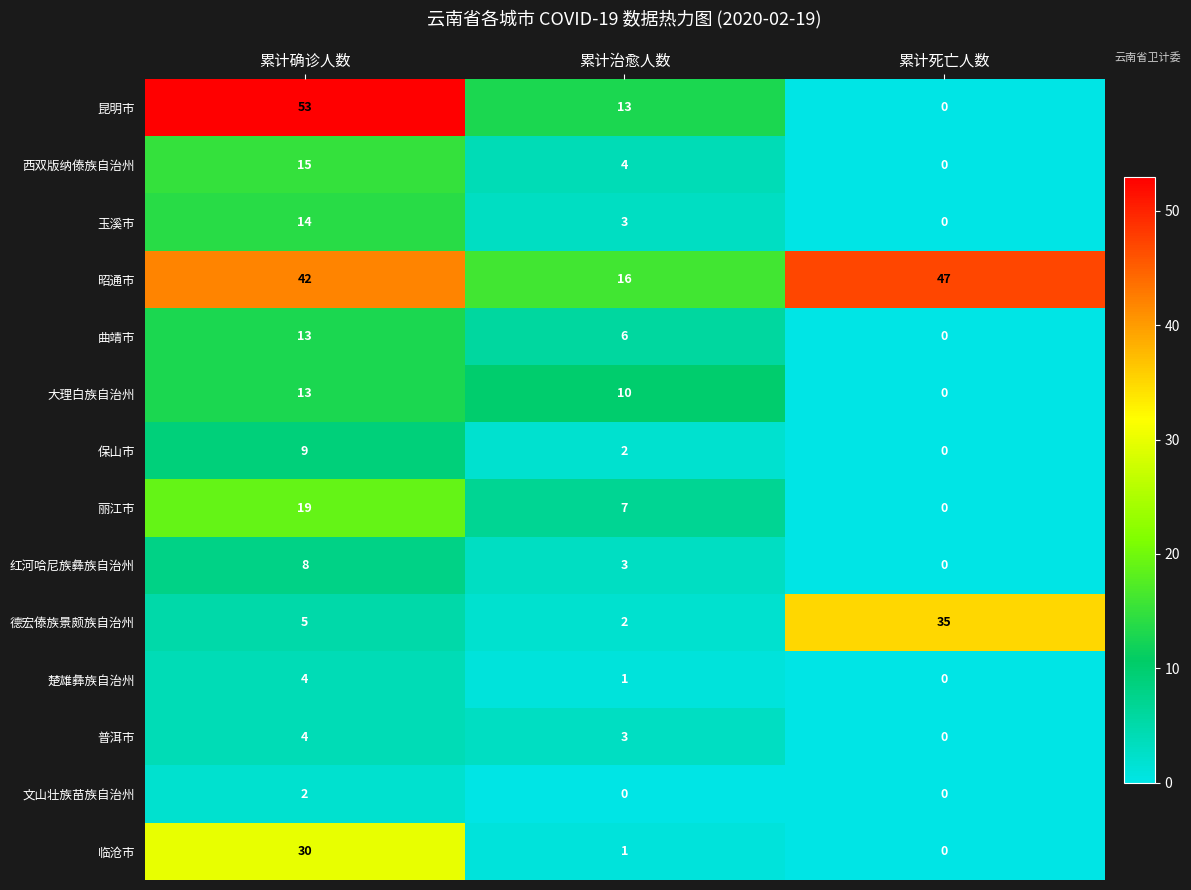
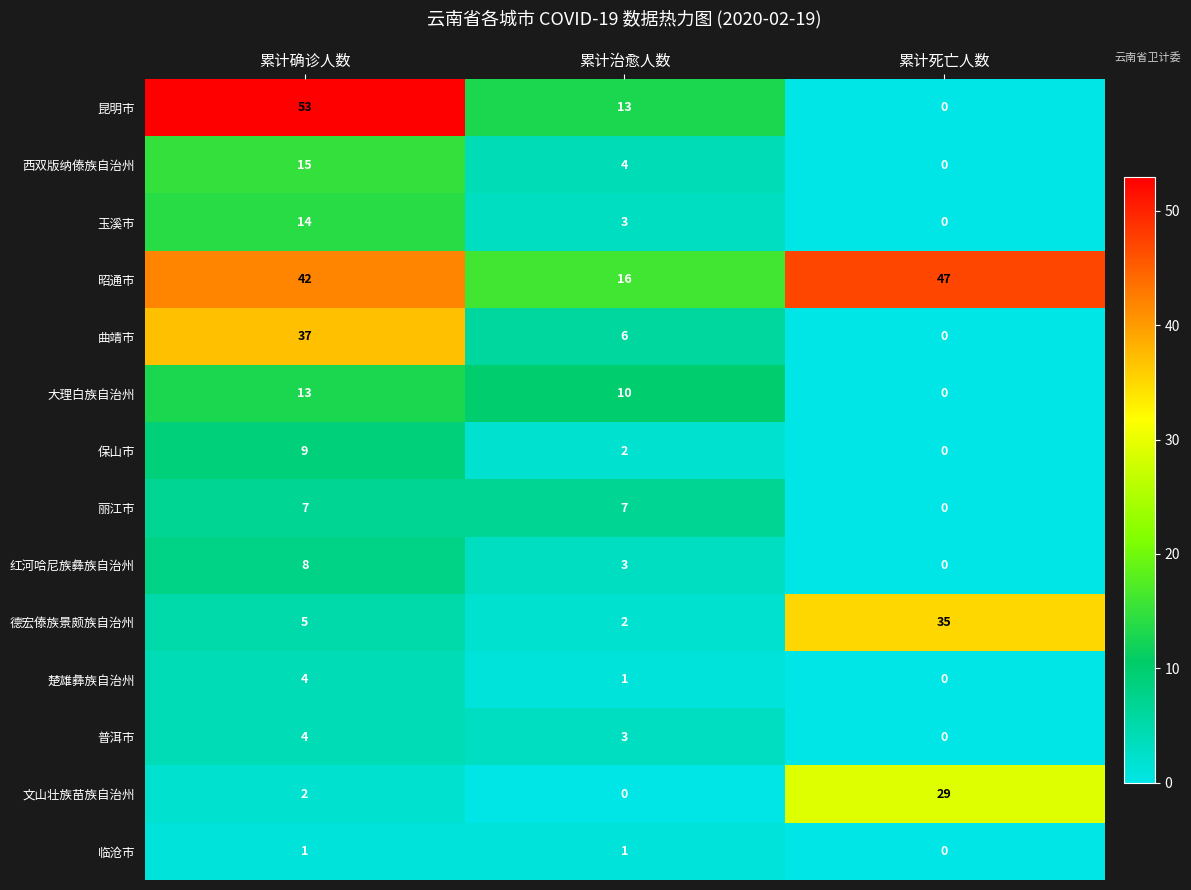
曲靖市, 累计确诊人数: 13 -> 37
丽江市, 累计确诊人数: 19 -> 7
文山壮族苗族自治州, 累计死亡人数: 0 -> 29
临沧市, 累计确诊人数: 30 -> 1
